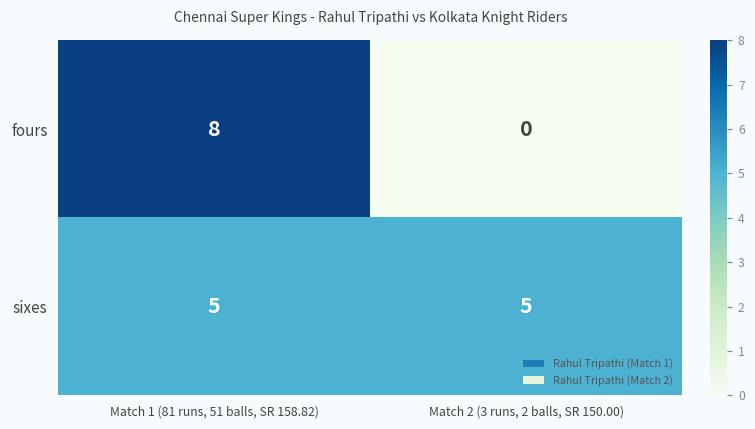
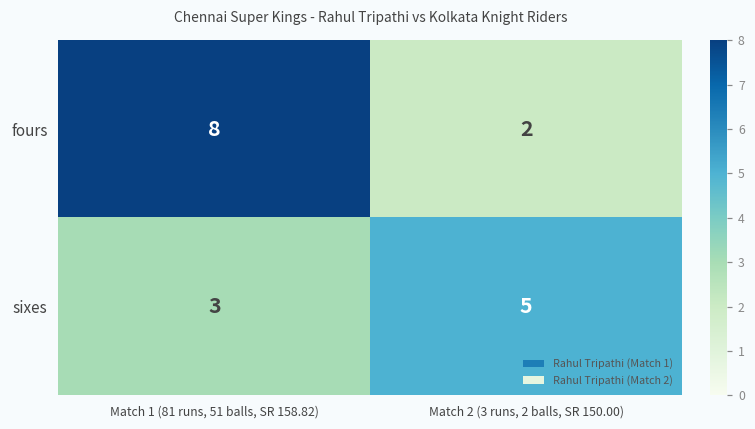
fours, Match 2 (3 runs, 2 balls, SR 150.00): 0 -> 2
sixes, Match 1 (81 runs, 51 balls, SR 158.82): 5 -> 3
